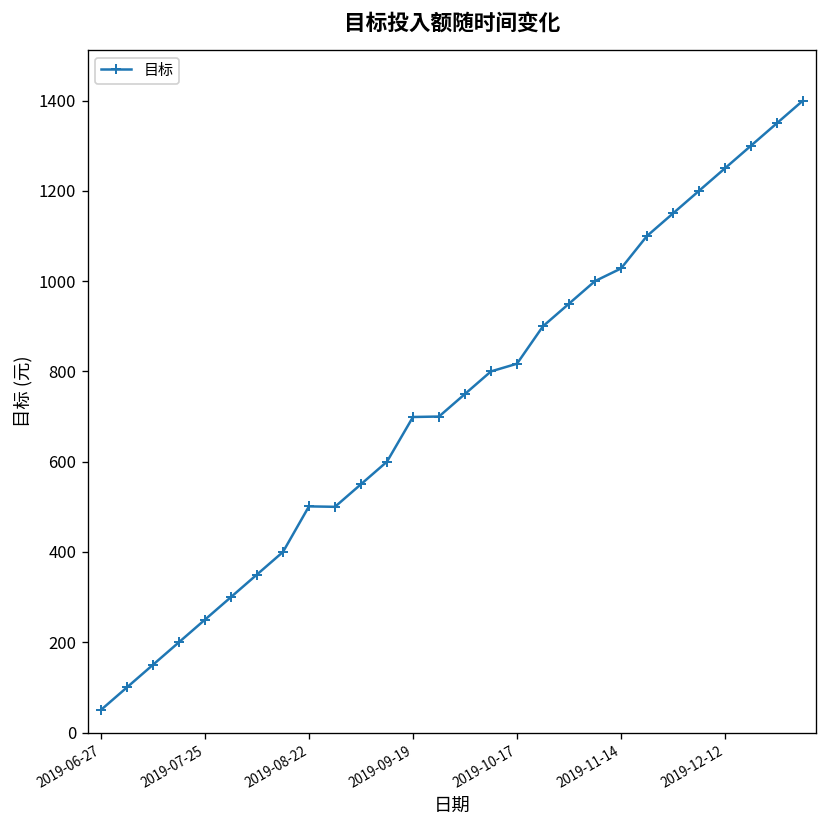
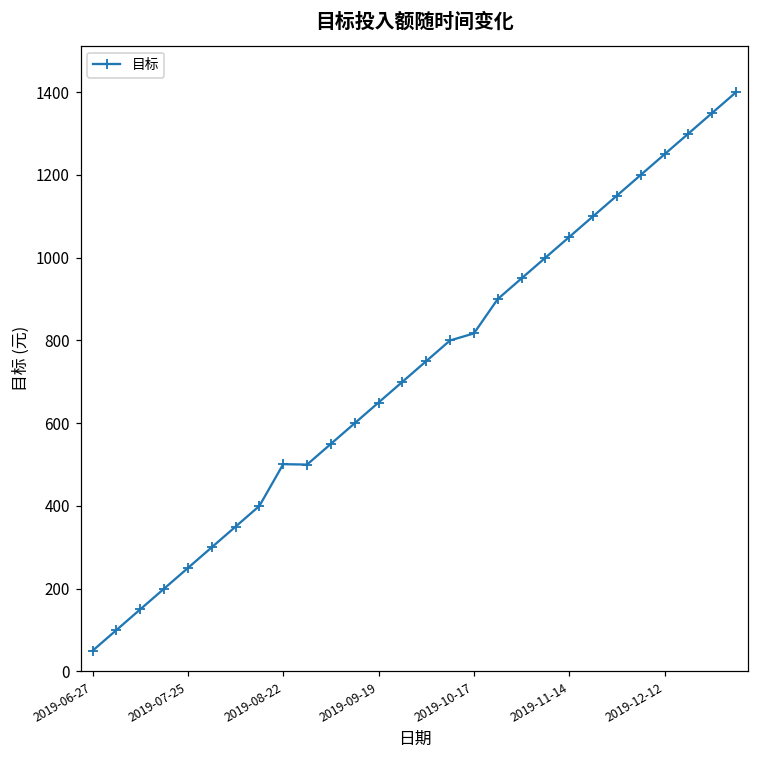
2019-09-19: 700 -> 650
2019-11-14: 1030 -> 1050
